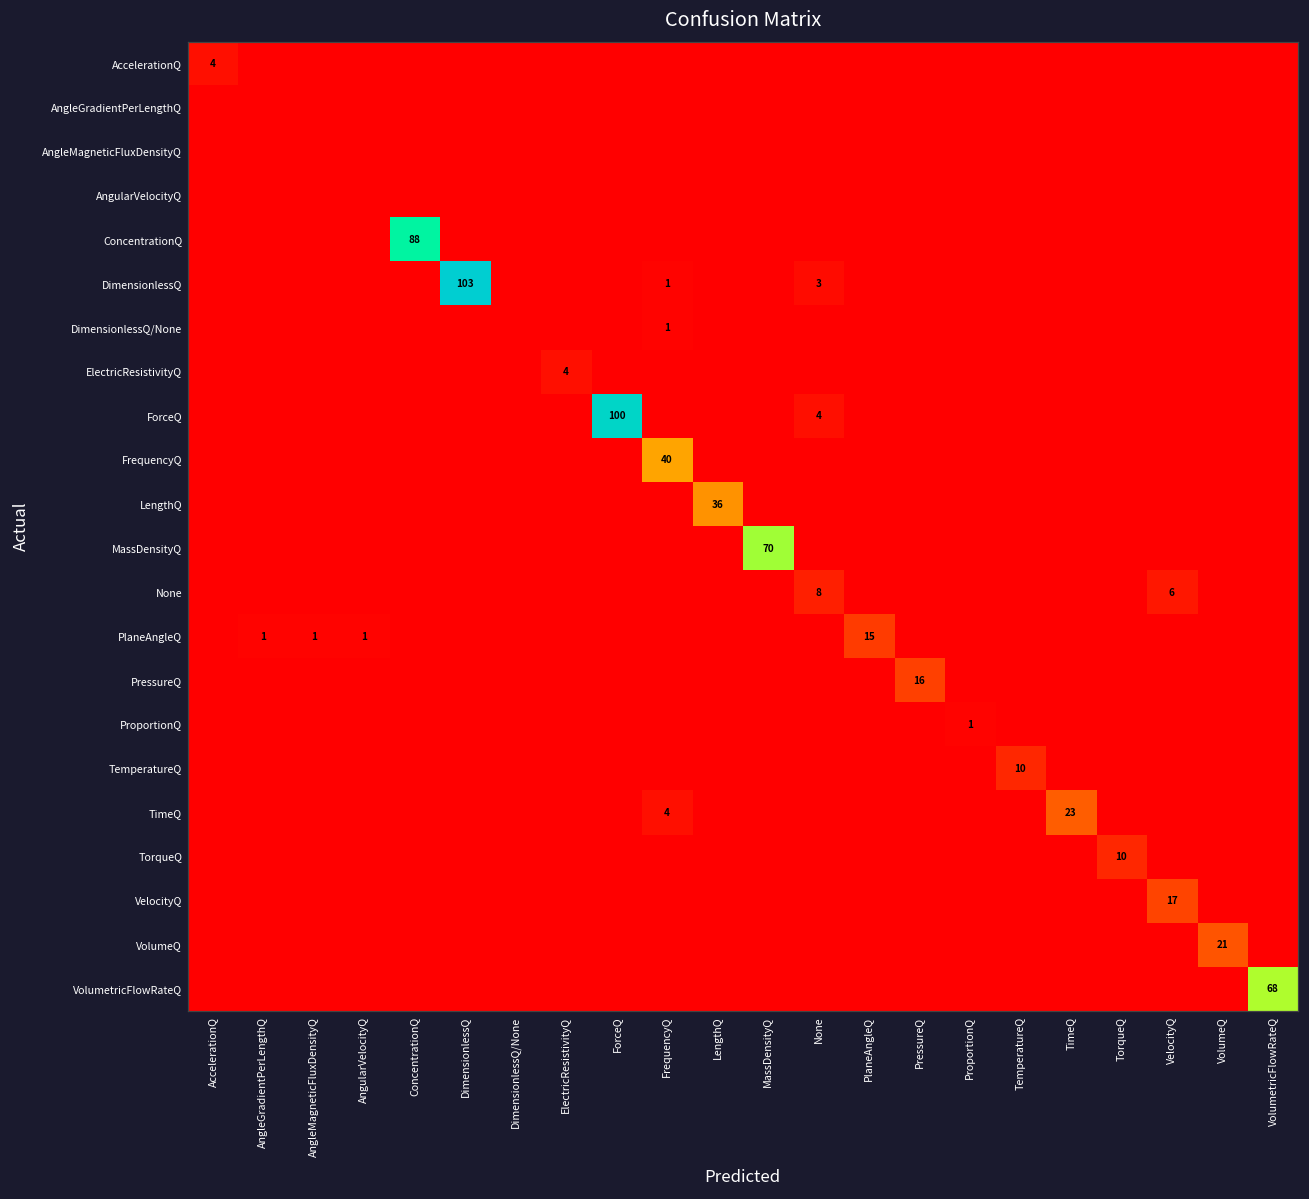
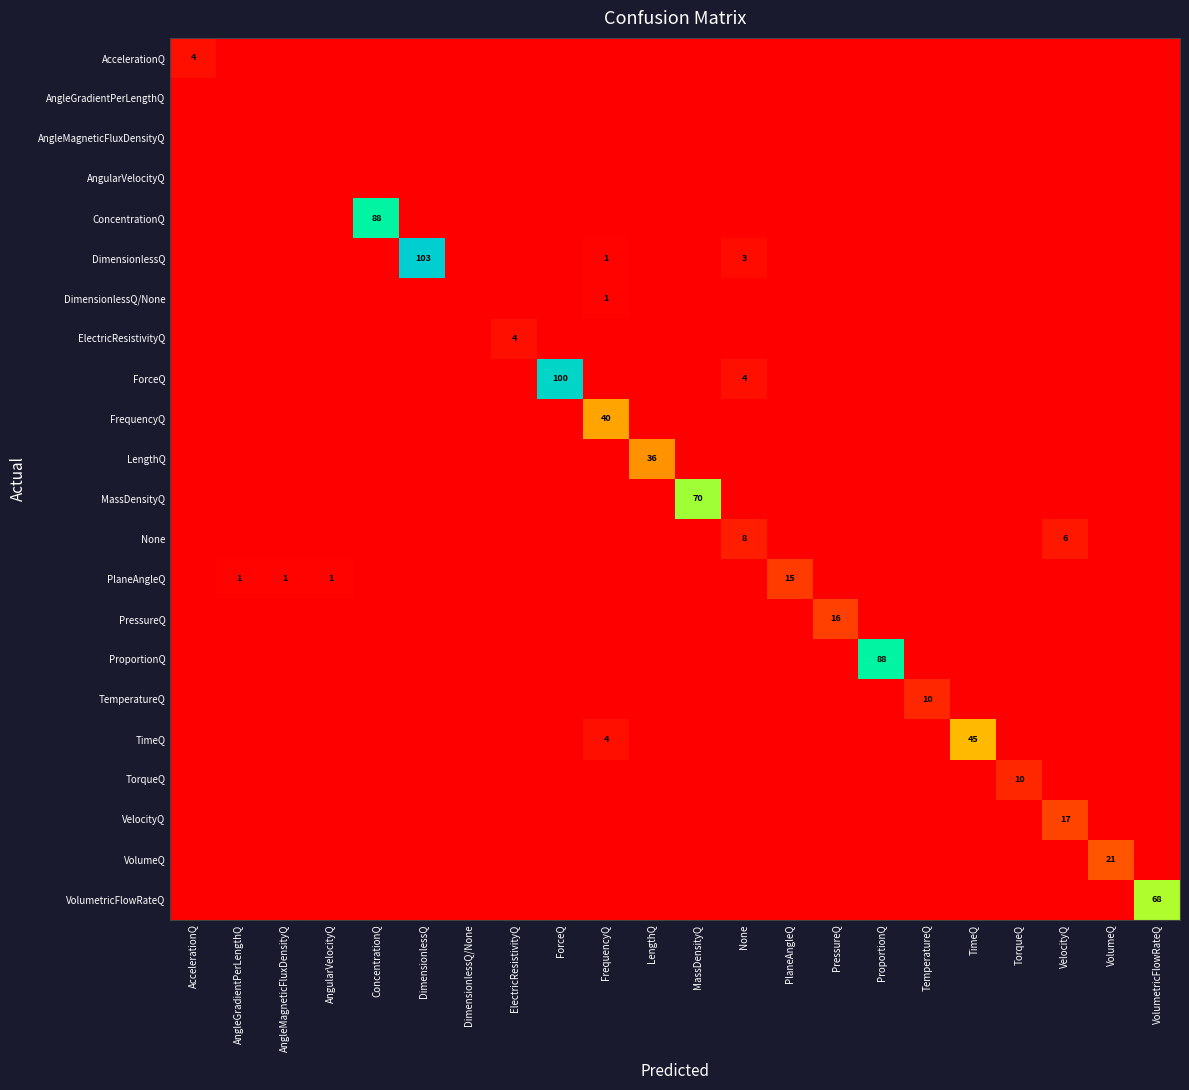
ProportionQ, ProportionQ: 1 -> 88
TimeQ, TimeQ: 23 -> 45
